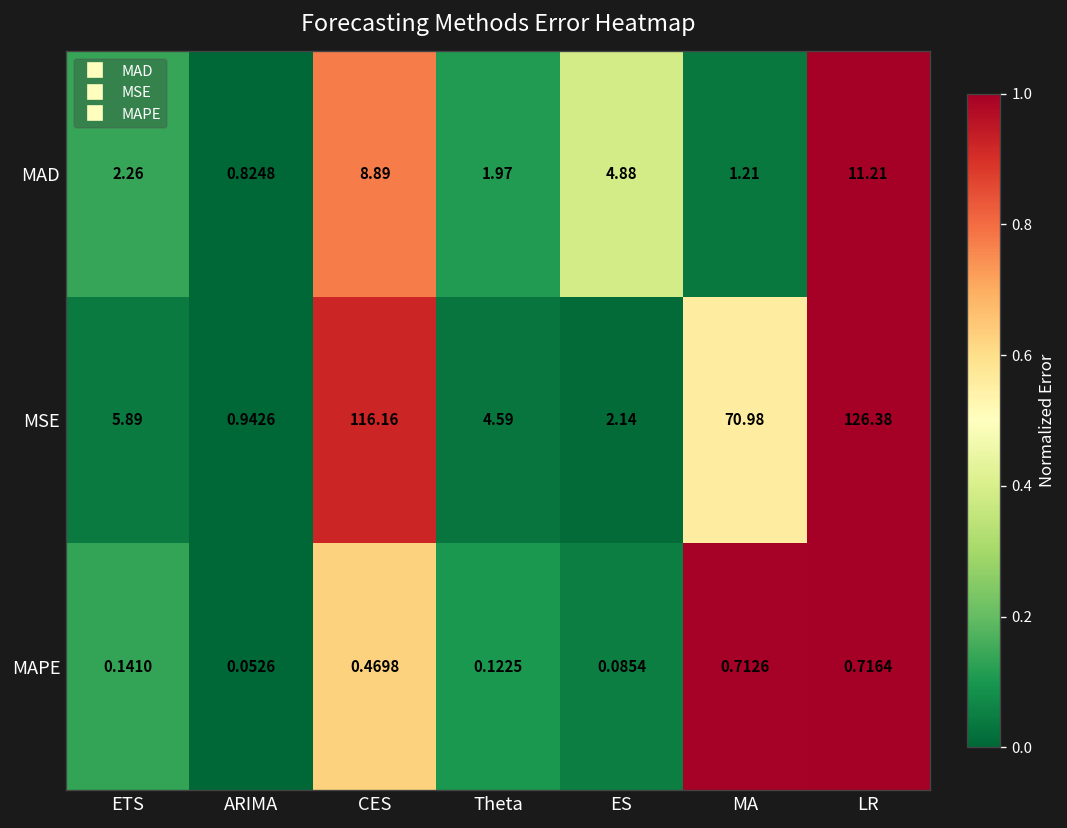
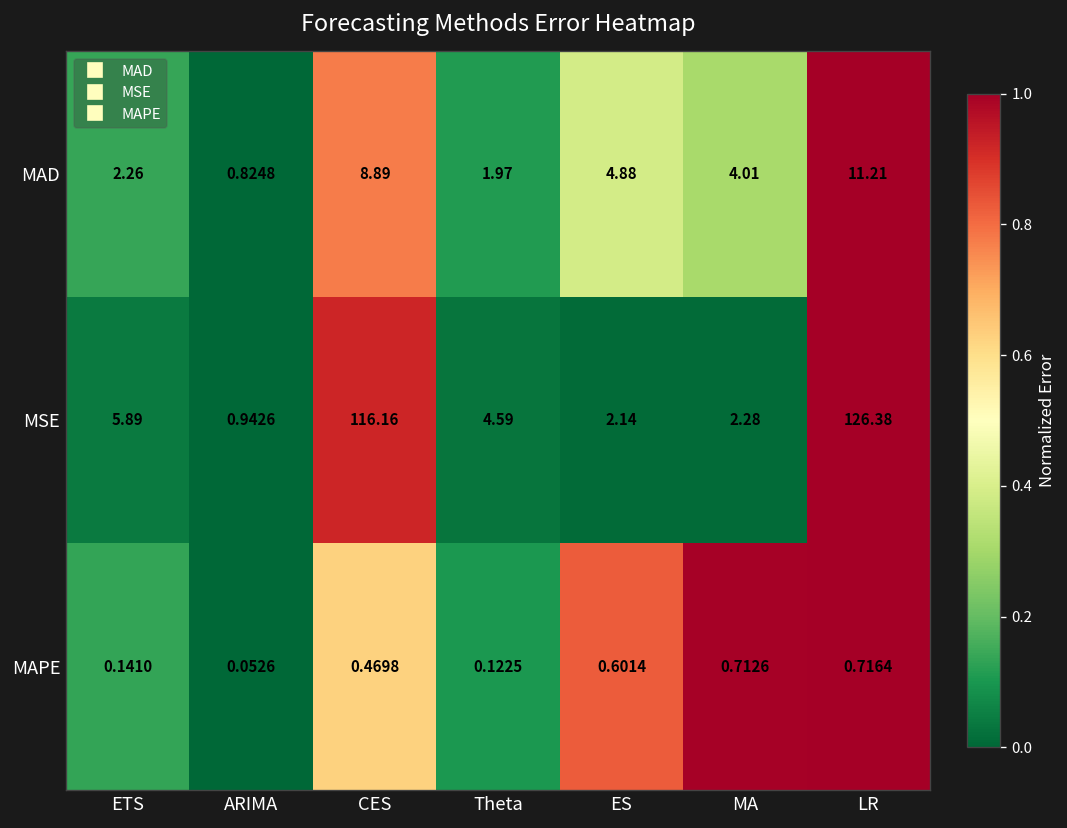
MAD, MA: 1.21 -> 4.01
MSE, MA: 70.98 -> 2.28
MAPE, ES: 0.0854 -> 0.6014
